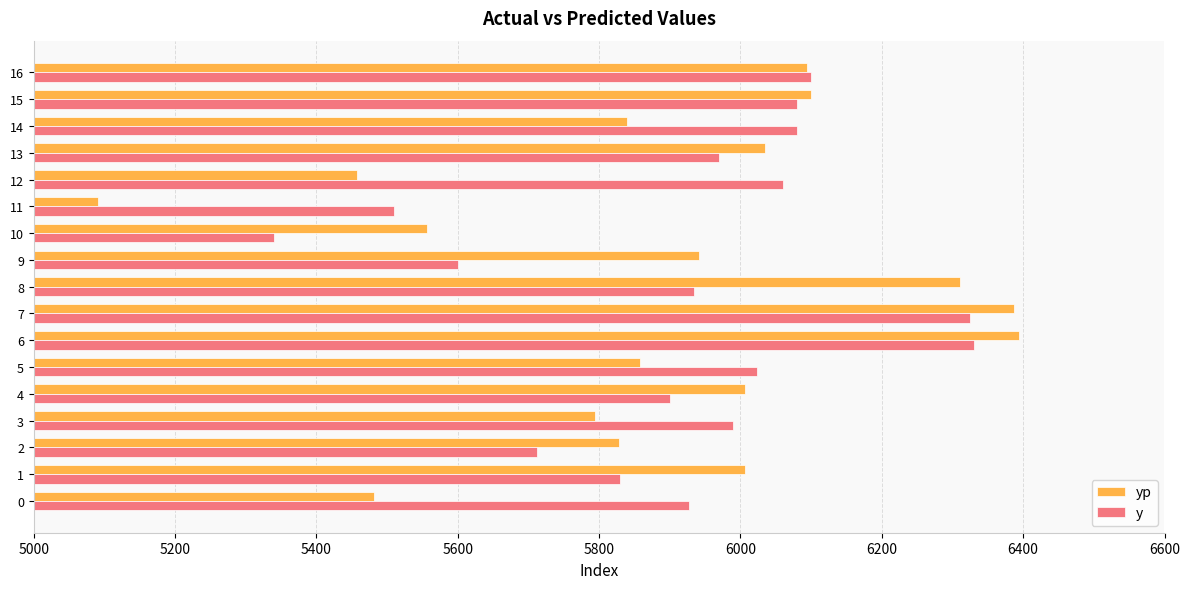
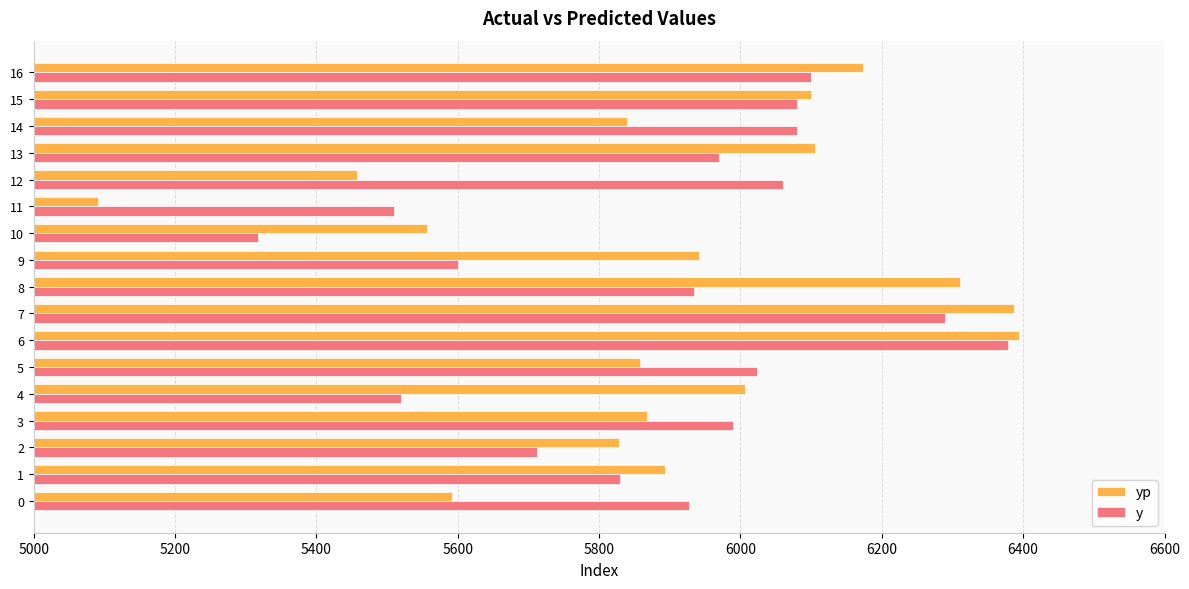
yp, 16: 6090 -> 6170
yp, 13: 6040 -> 6100
y, 10: 5340 -> 5320
y, 7: 6320 -> 6290
y, 6: 6330 -> 6380
y, 4: 5900 -> 5520
yp, 3: 5790 -> 5870
yp, 1: 6010 -> 5890
yp, 0: 5480 -> 5590
